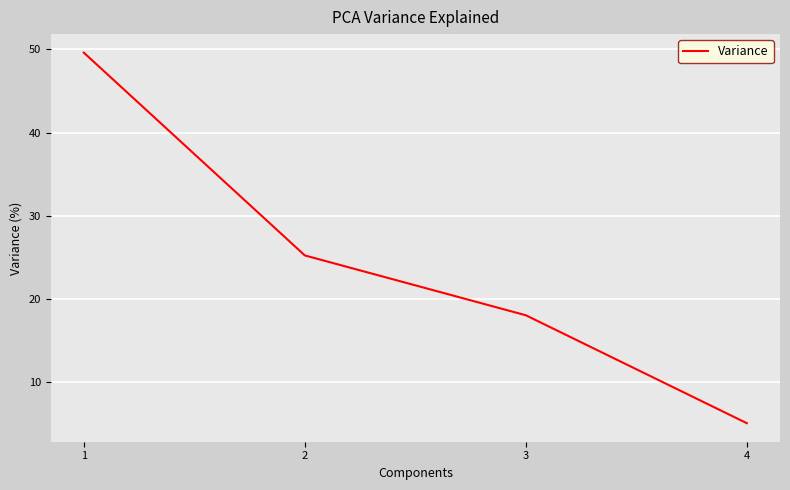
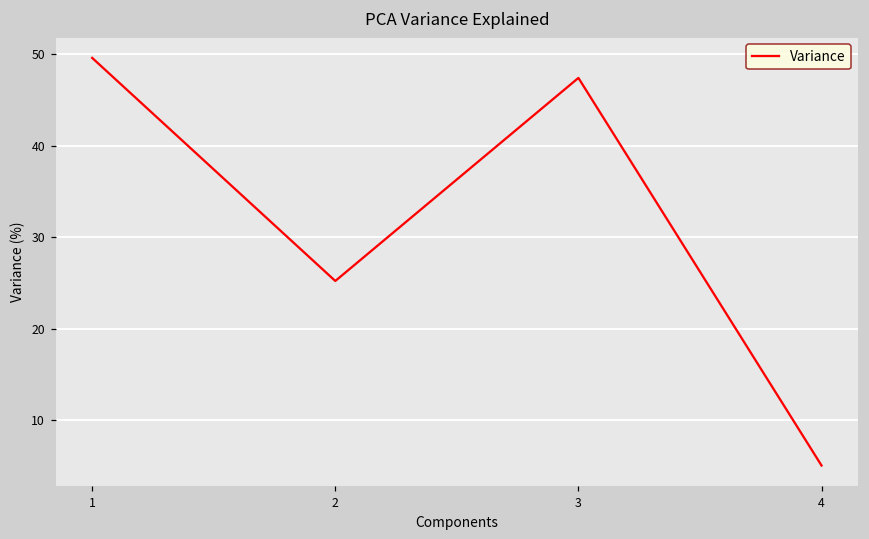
3: 18 -> 47
